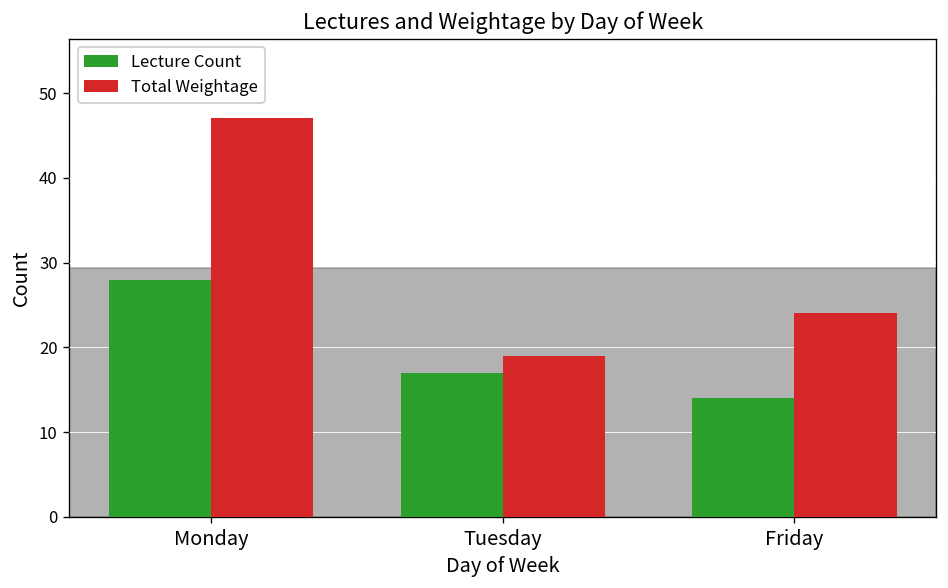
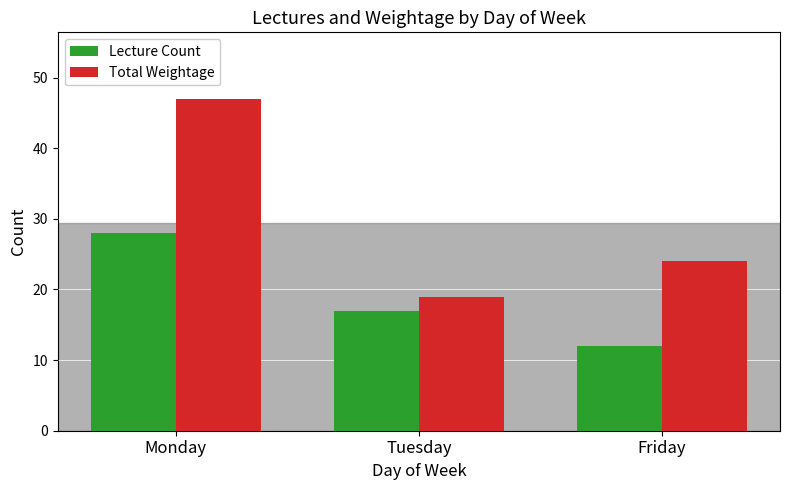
Lecture Count, Friday: 14 -> 12
